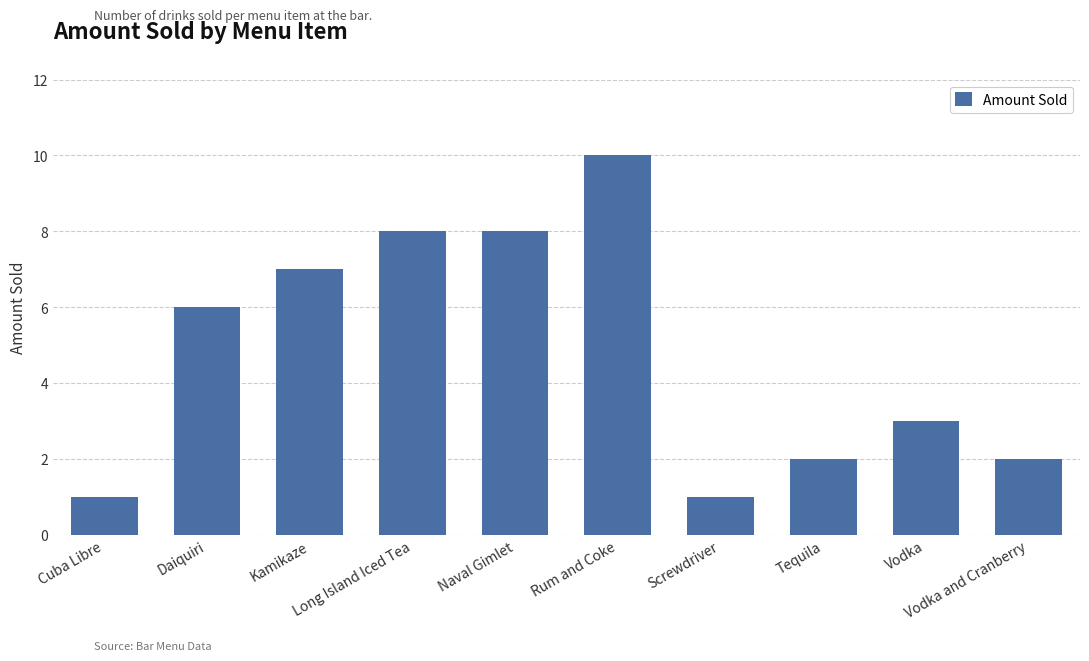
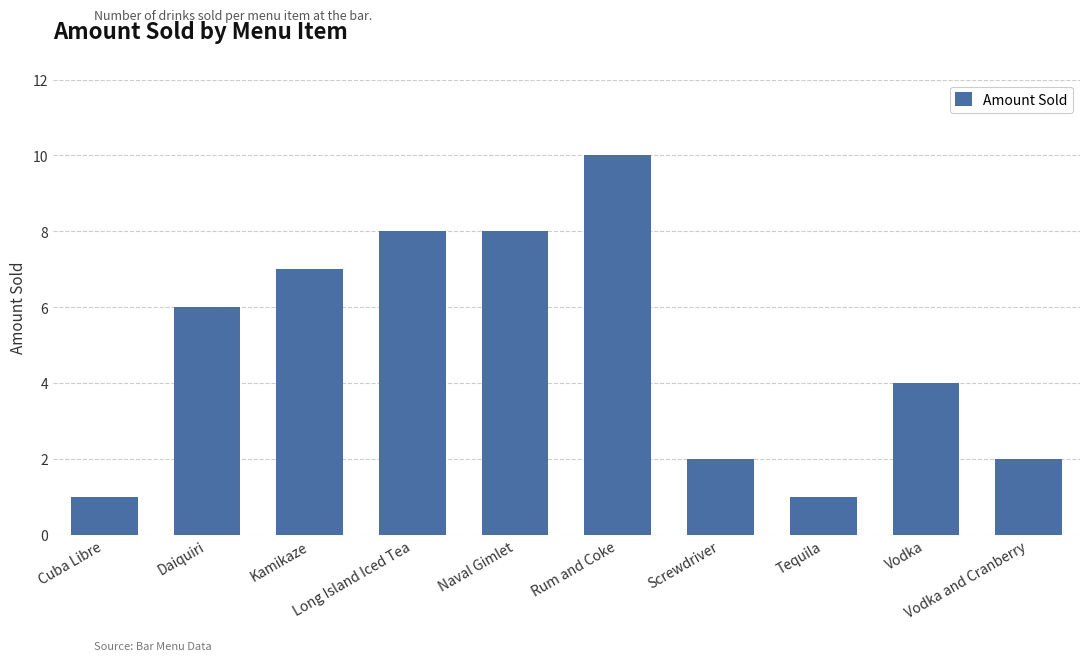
Screwdriver: 1 -> 2
Tequila: 2 -> 1
Vodka: 3 -> 4
